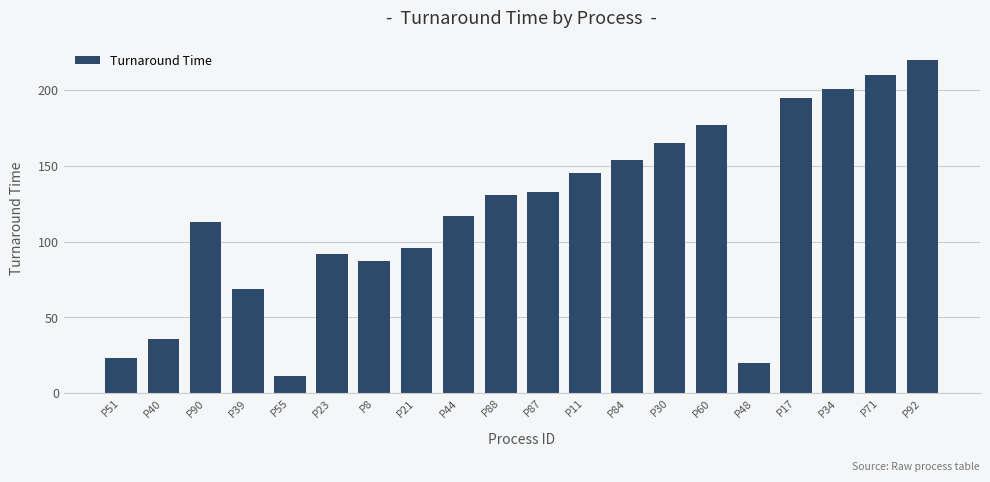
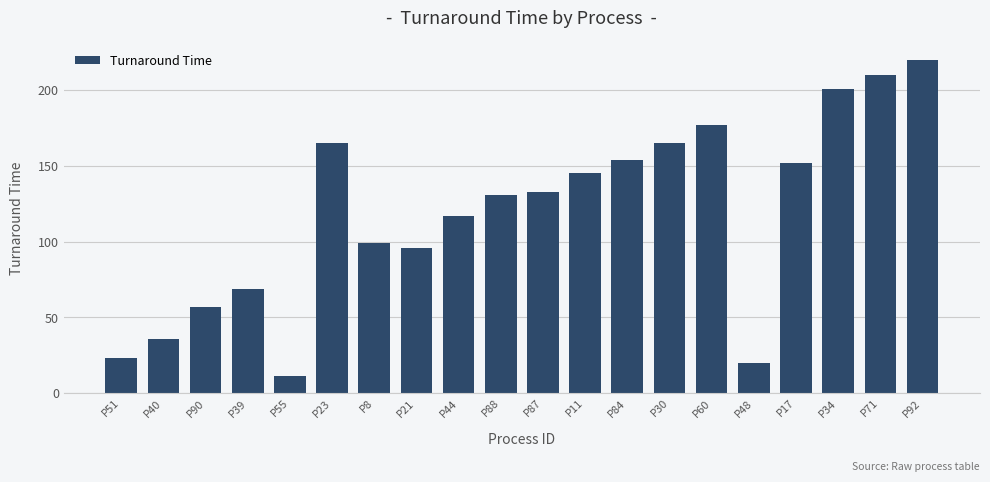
P90: 113 -> 57
P23: 92 -> 165
P8: 87 -> 99
P17: 195 -> 152
